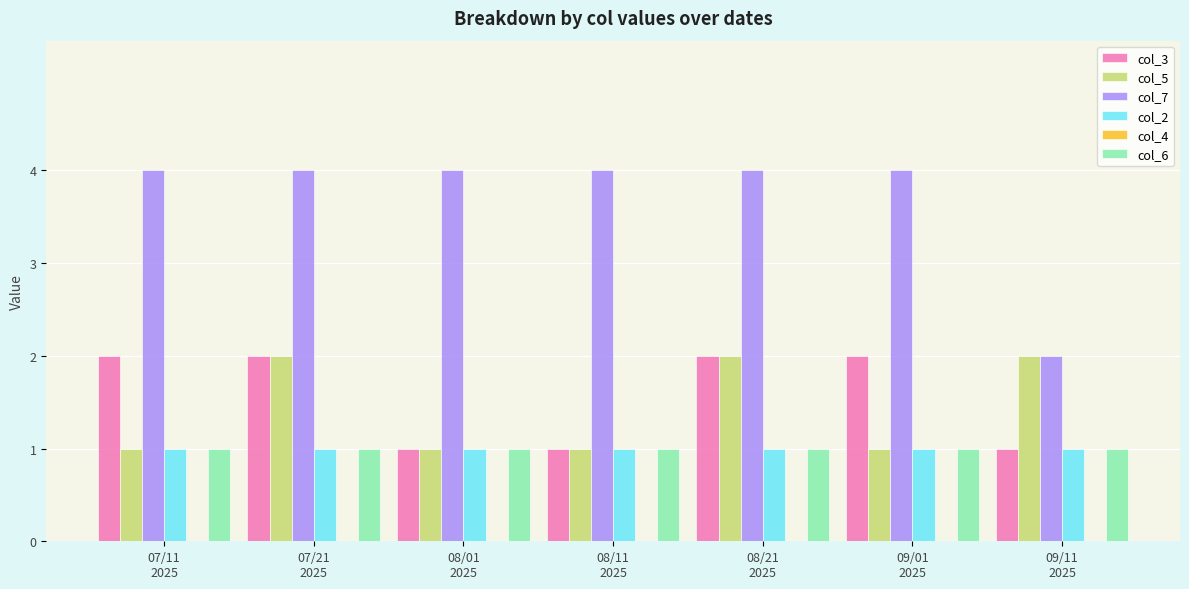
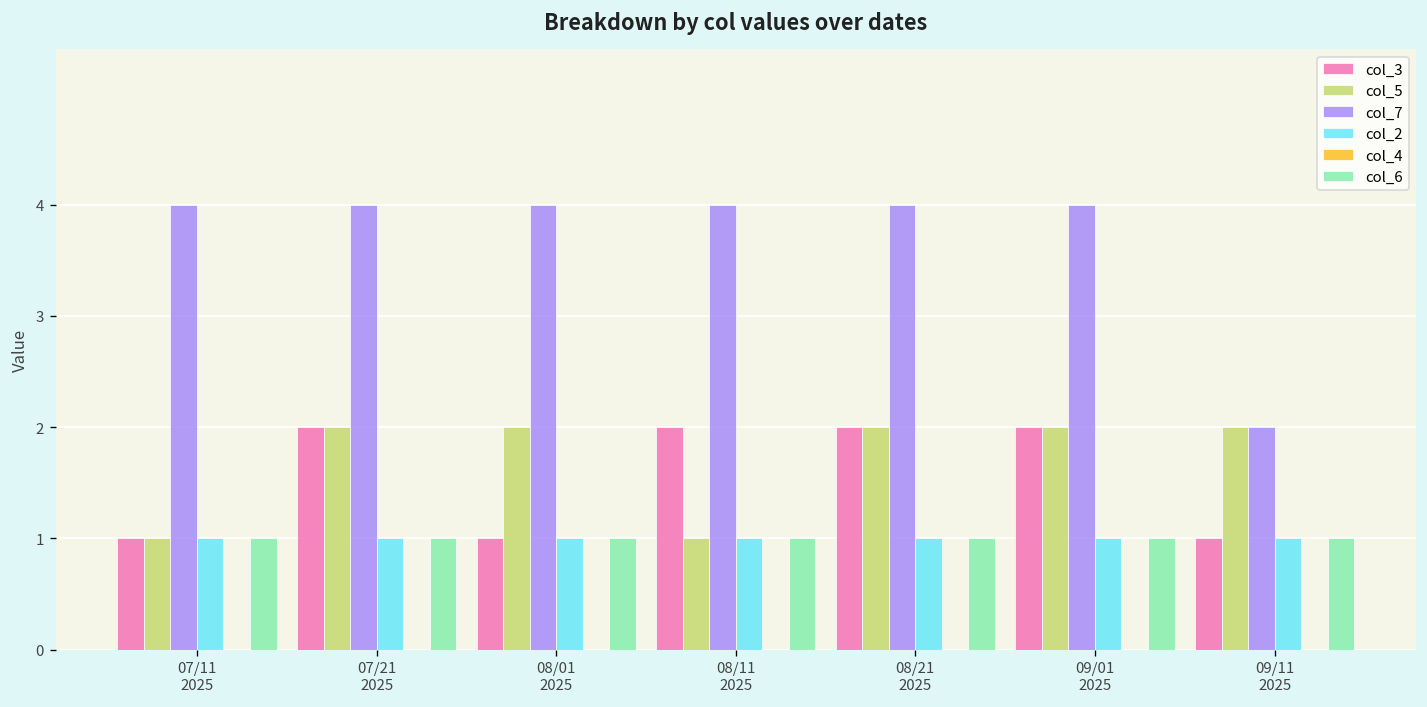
col_3, 07/11 2025: 2 -> 1
col_5, 08/01 2025: 1 -> 2
col_3, 08/11 2025: 1 -> 2
col_5, 09/01 2025: 1 -> 2
